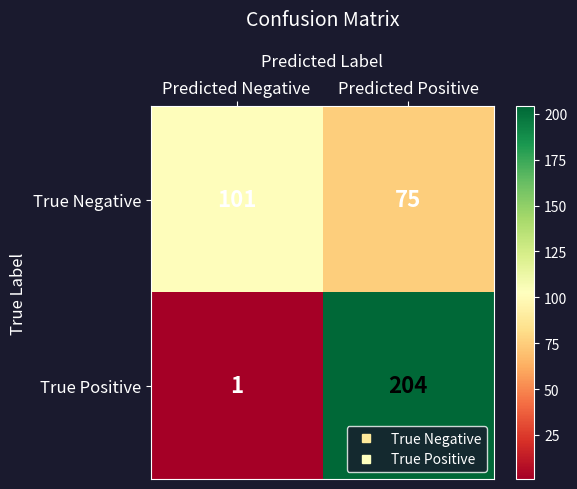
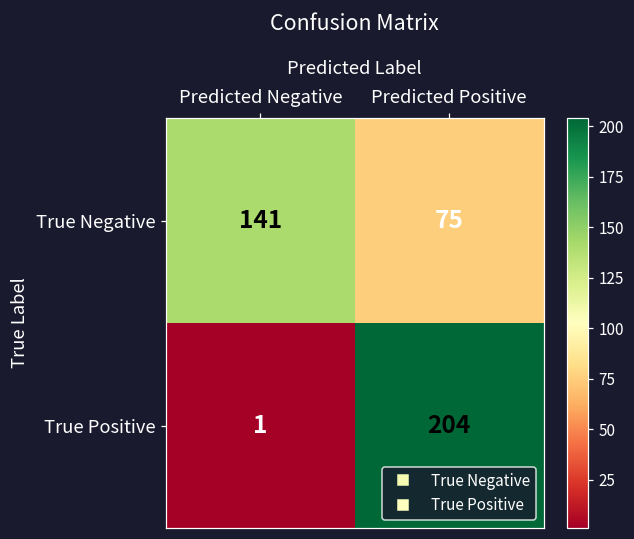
True Negative, Predicted Negative: 101 -> 141
